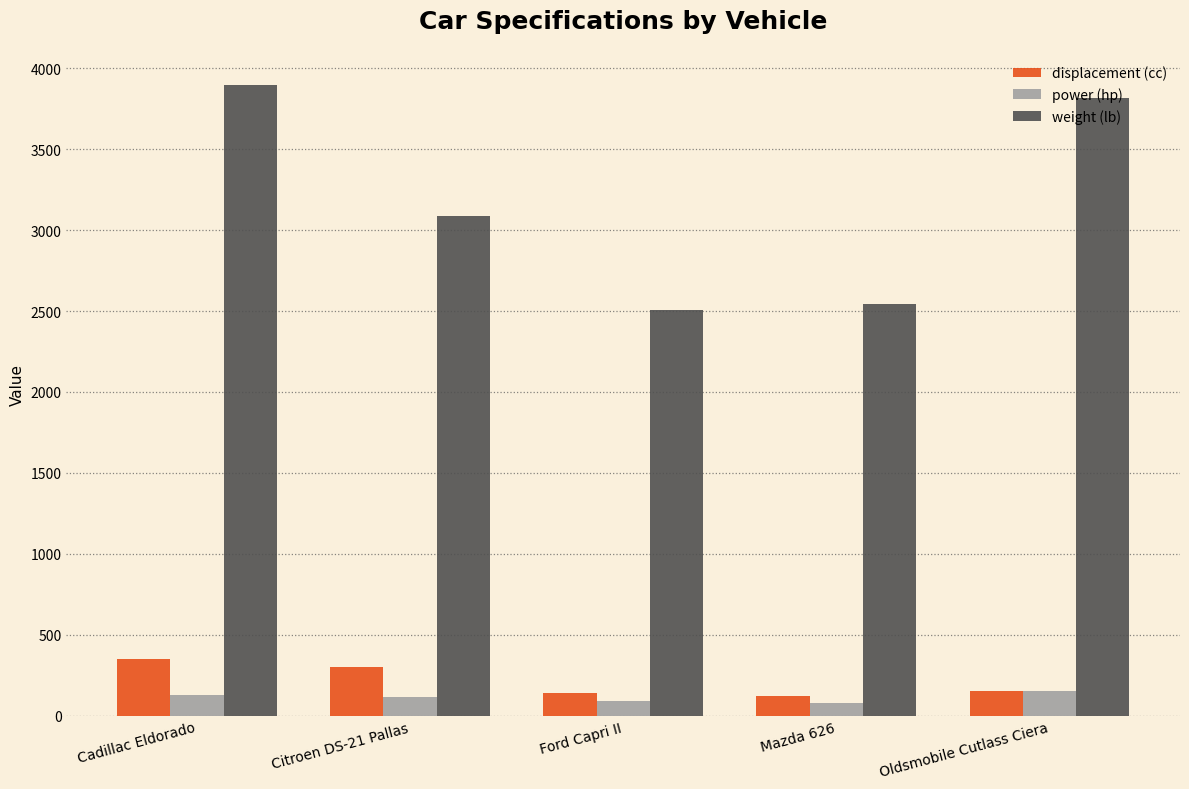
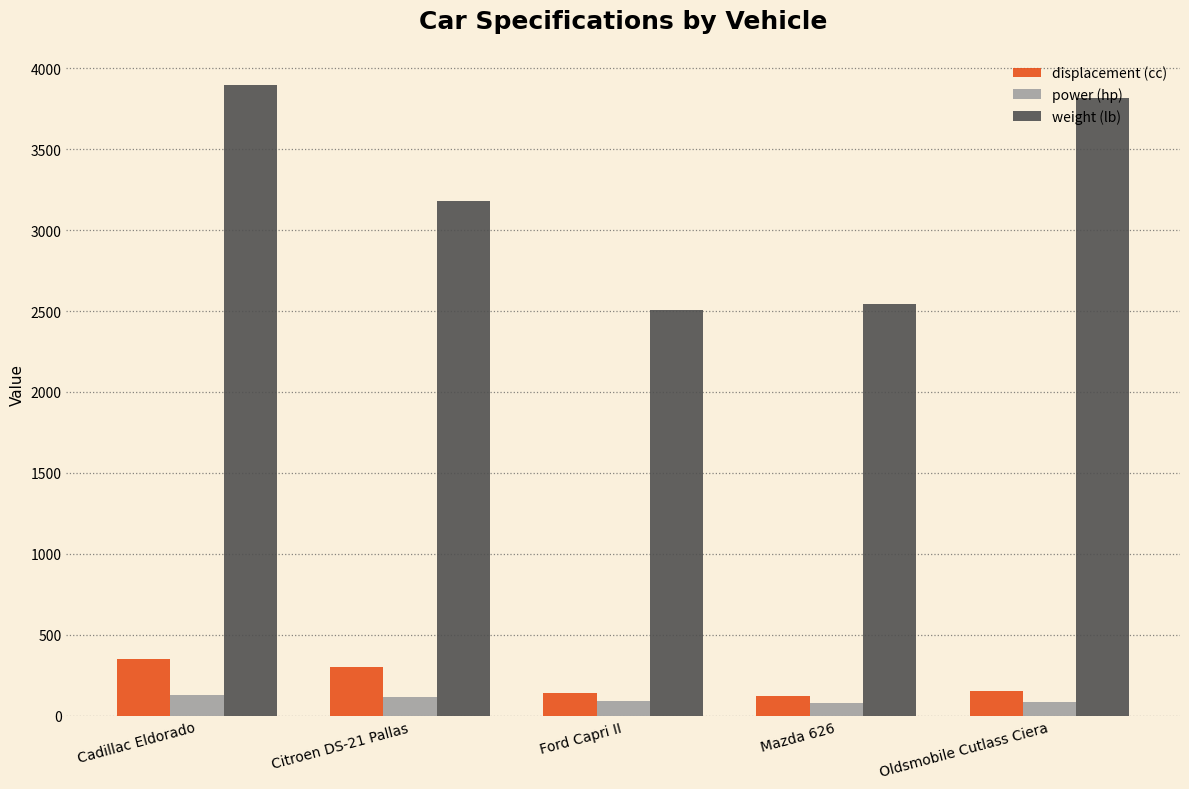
weight (lb), Citroen DS-21 Pallas: 3090 -> 3180
power (hp), Oldsmobile Cutlass Ciera: 150 -> 90
